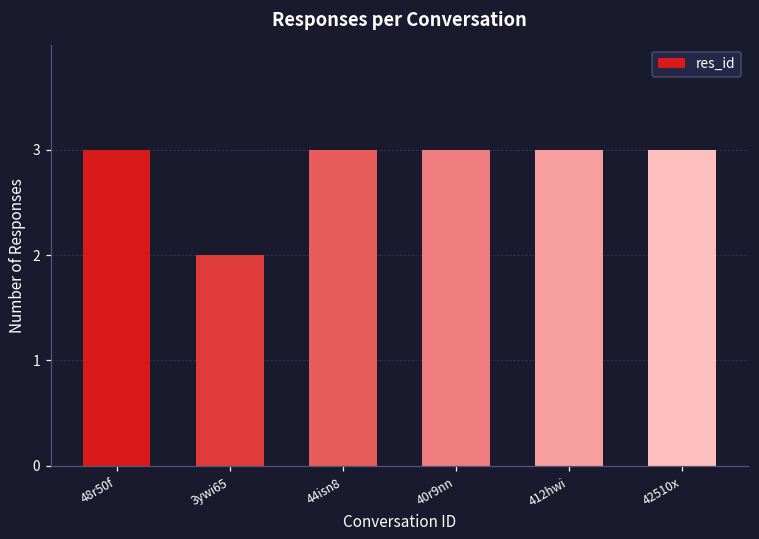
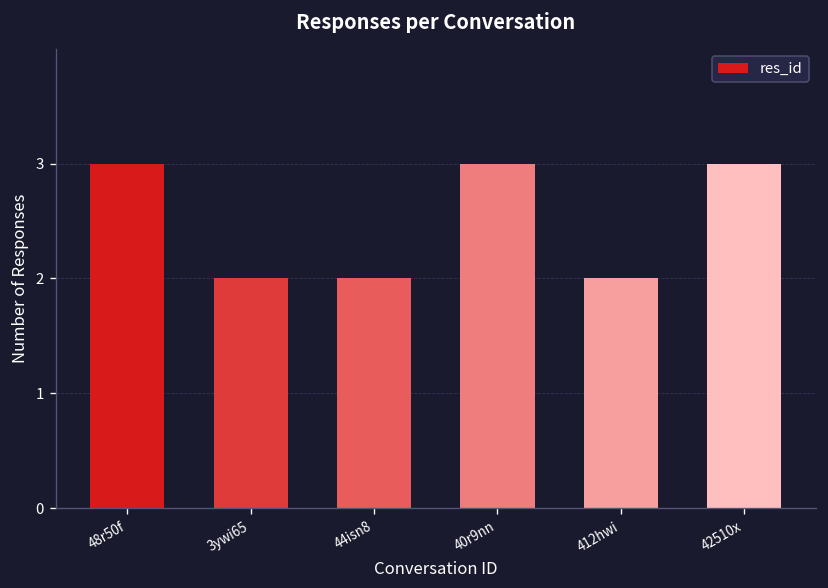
44isn8: 3 -> 2
412hwi: 3 -> 2
